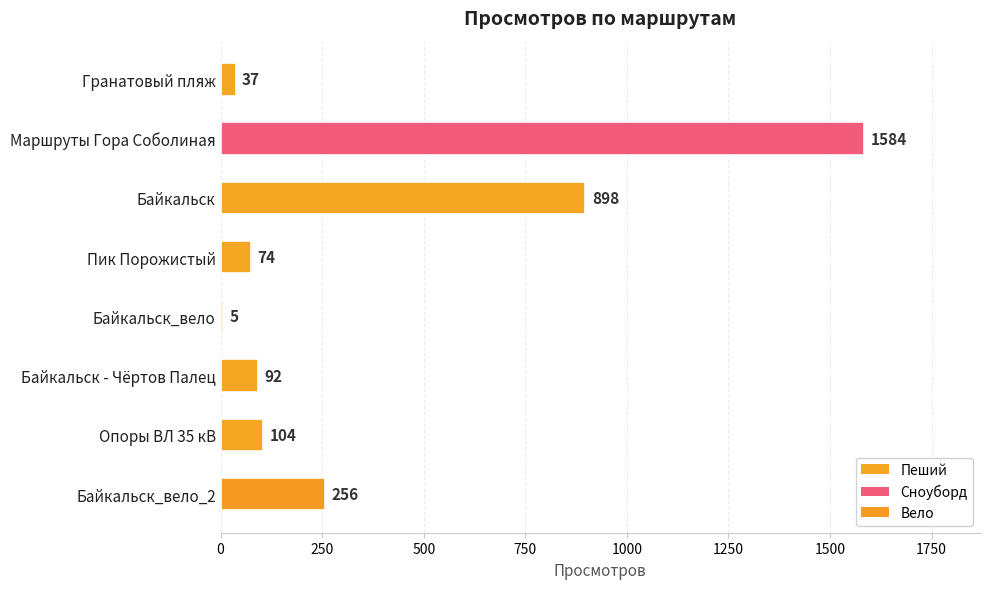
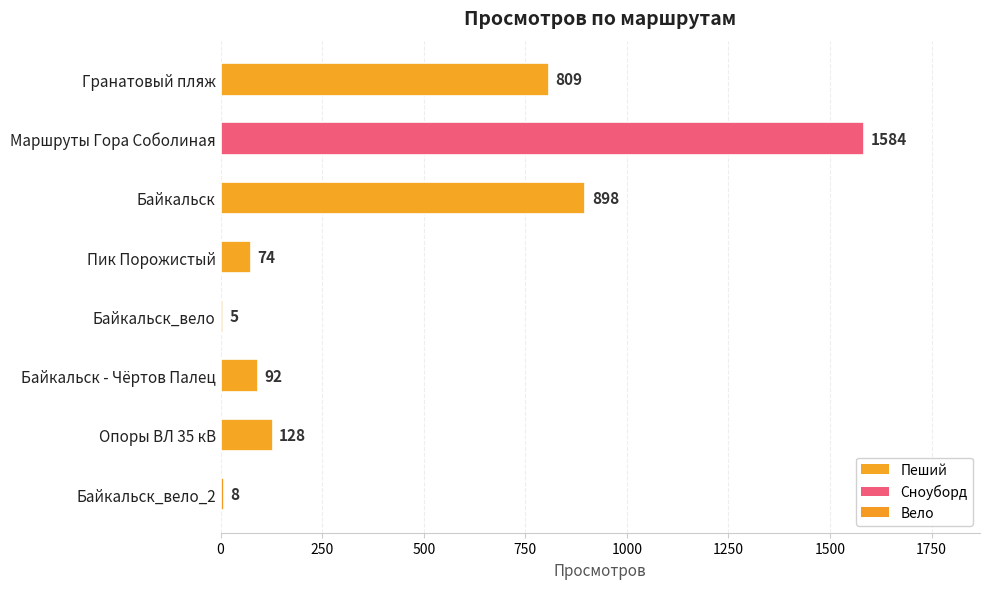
Гранатовый пляж: 37 -> 809
Опоры ВЛ 35 кВ: 104 -> 128
Байкальск_вело_2: 256 -> 8
